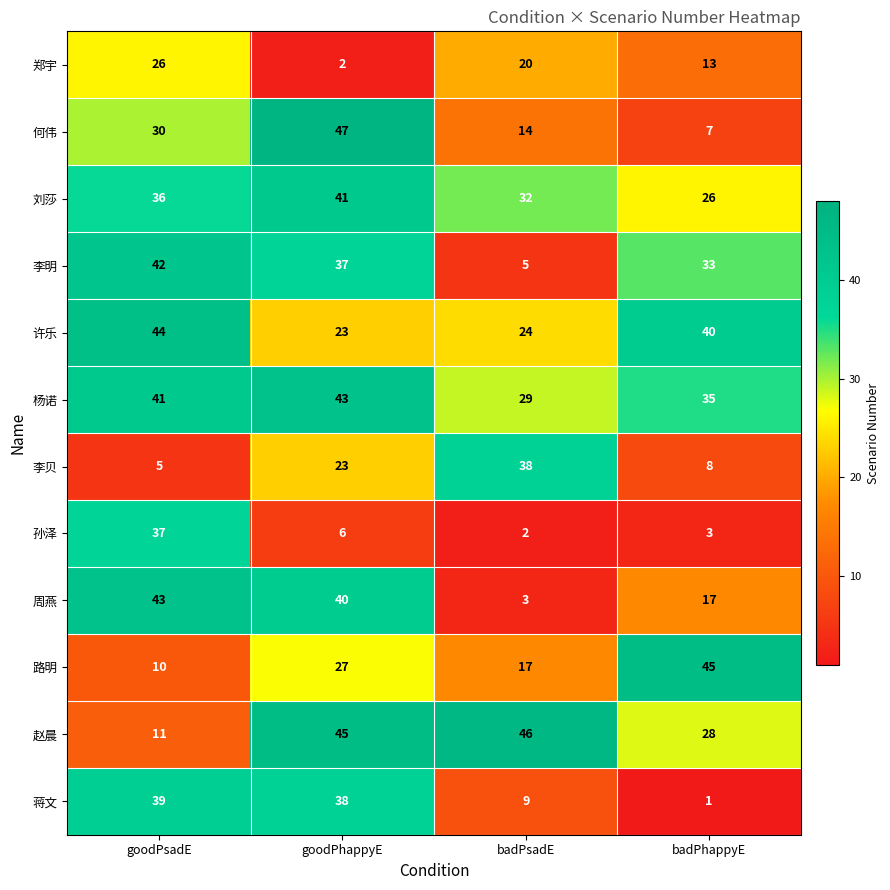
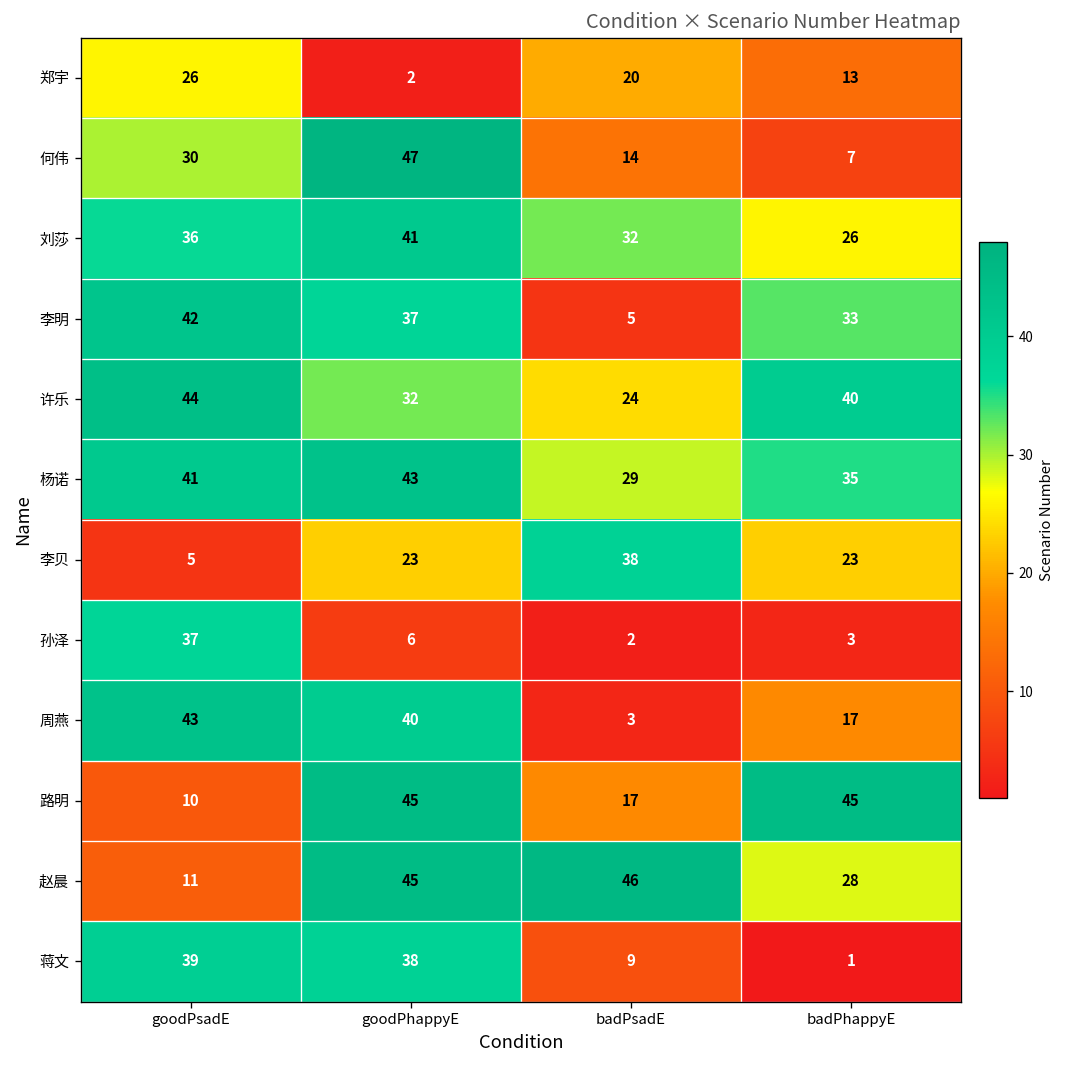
许乐, goodPhappyE: 23 -> 32
李贝, badPhappyE: 8 -> 23
路明, goodPhappyE: 27 -> 45
